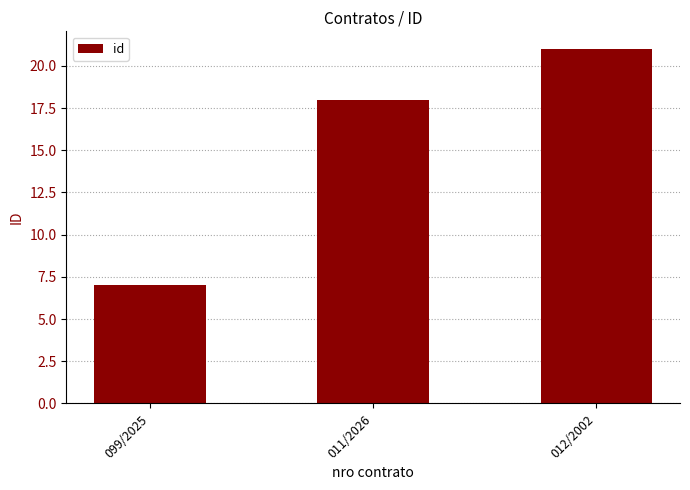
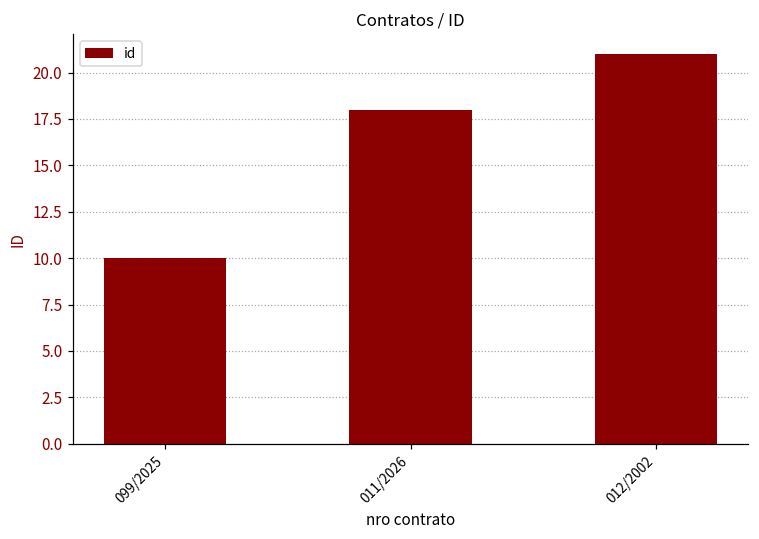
099/2025: 7 -> 10
